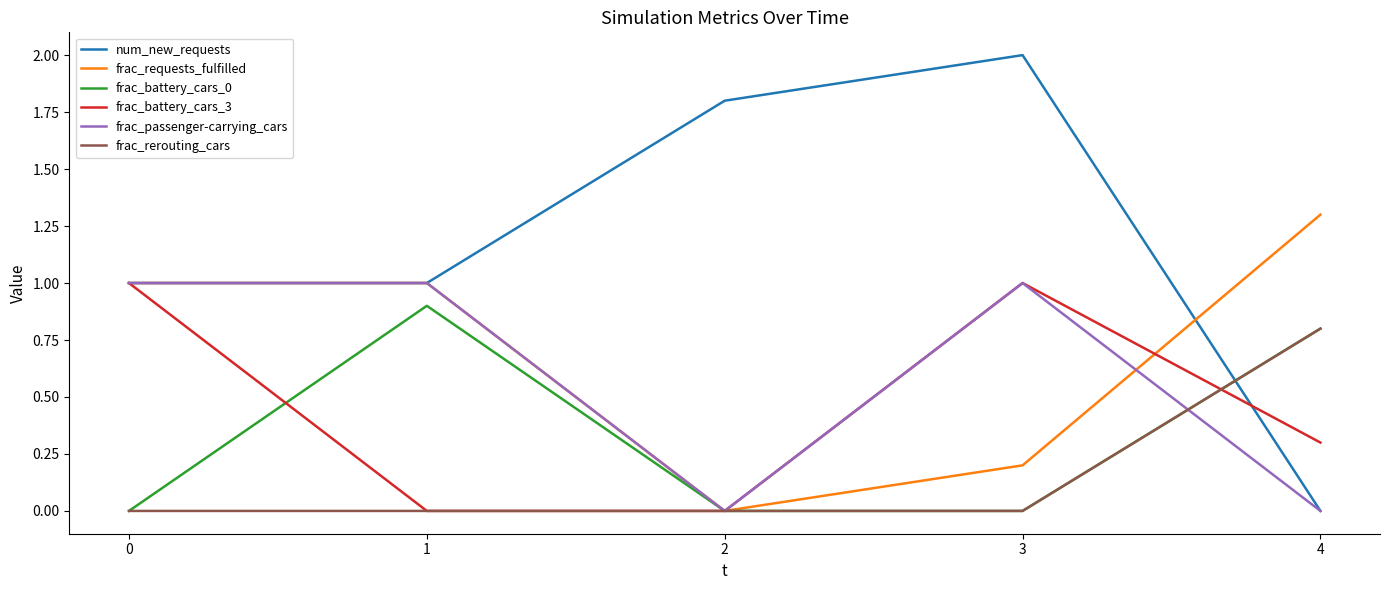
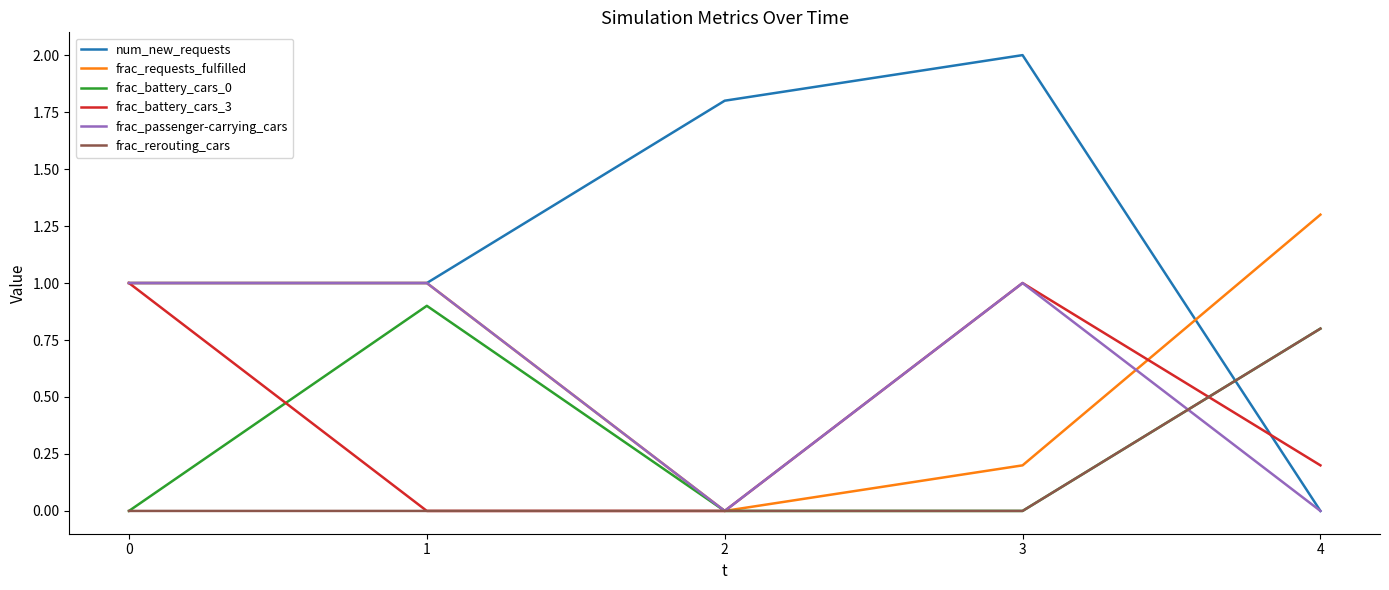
frac_battery_cars_3, 4: 0.3 -> 0.2
